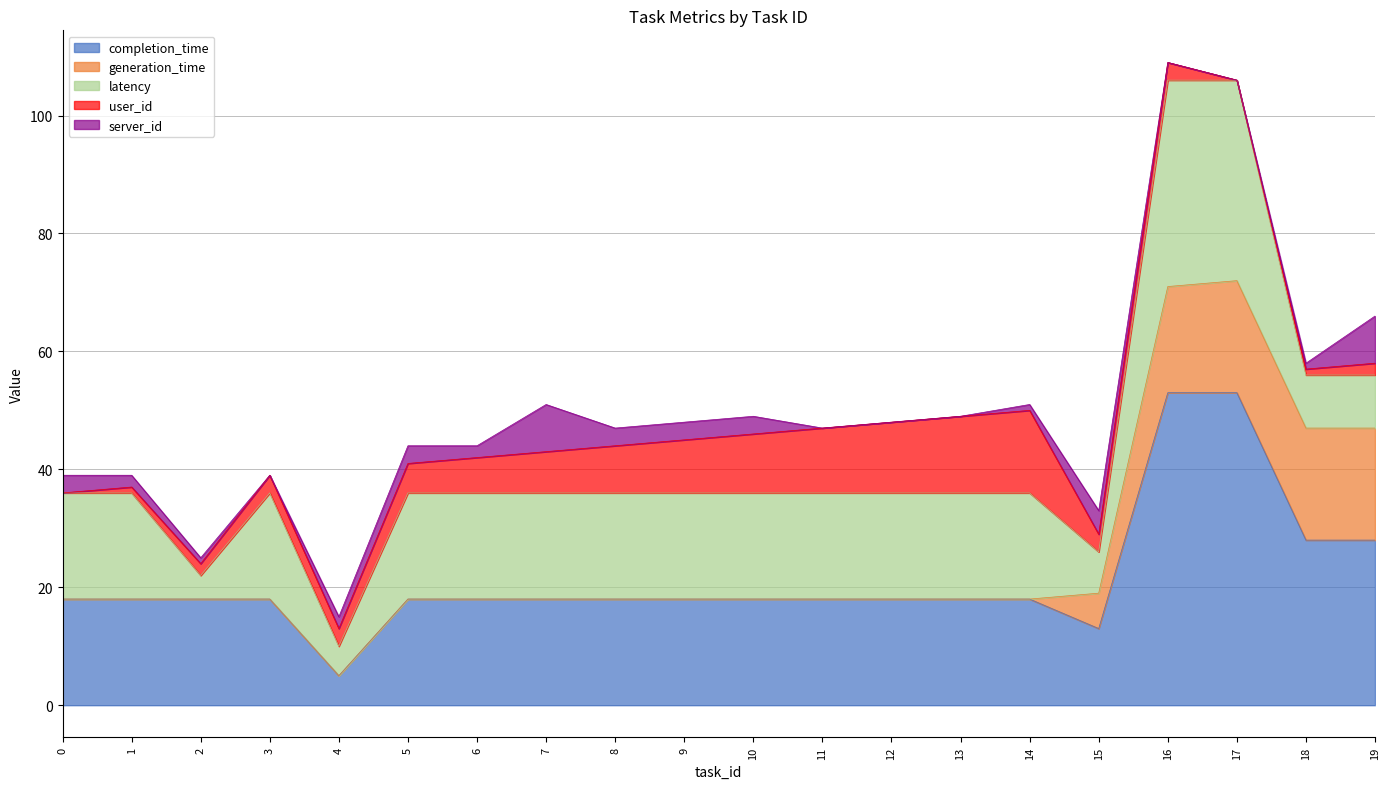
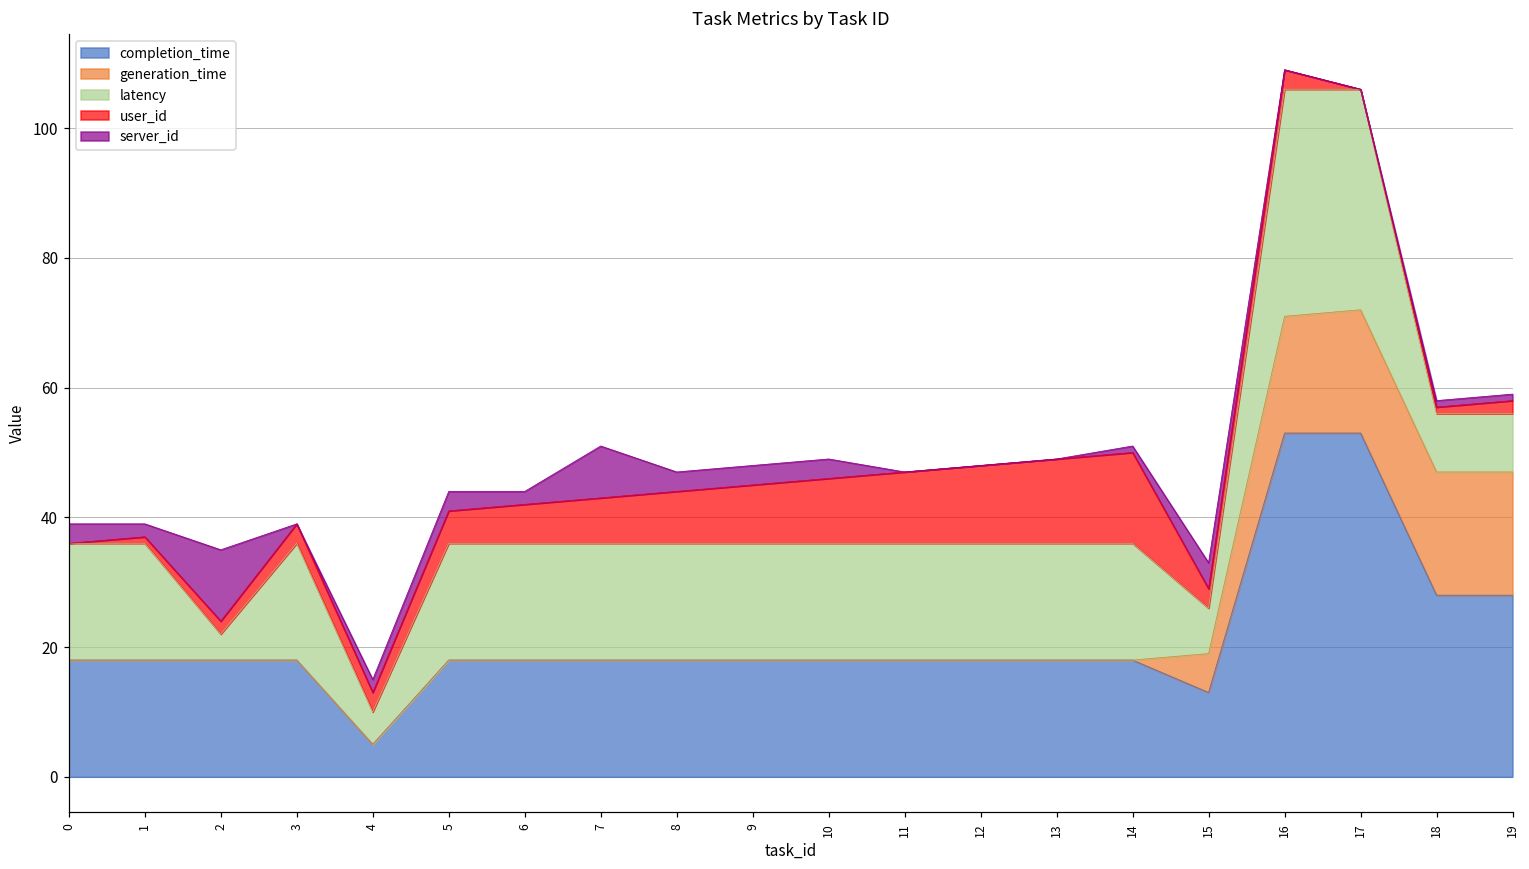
server_id, 2: 1 -> 11
server_id, 19: 8 -> 1
